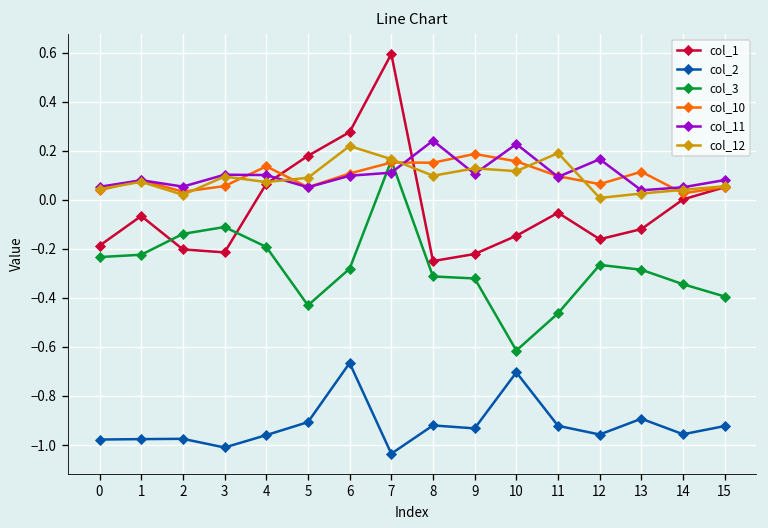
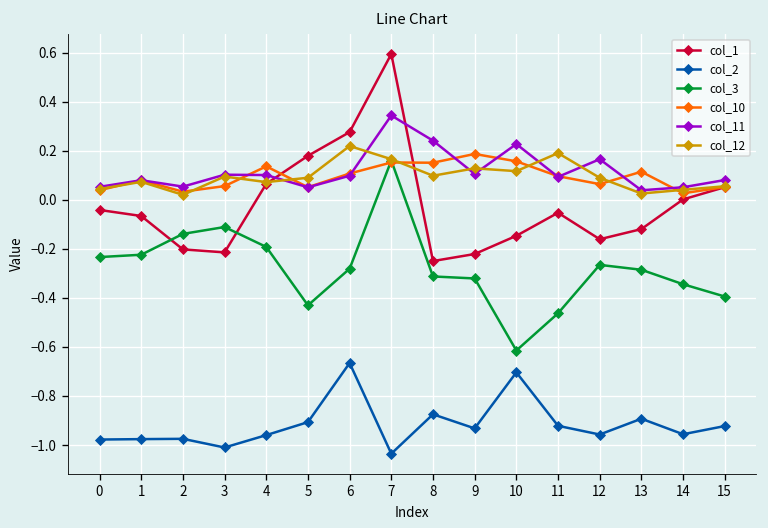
col_1, 0: -0.19 -> -0.04
col_11, 7: 0.11 -> 0.34
col_2, 8: -0.92 -> -0.87
col_12, 12: 0.01 -> 0.09
